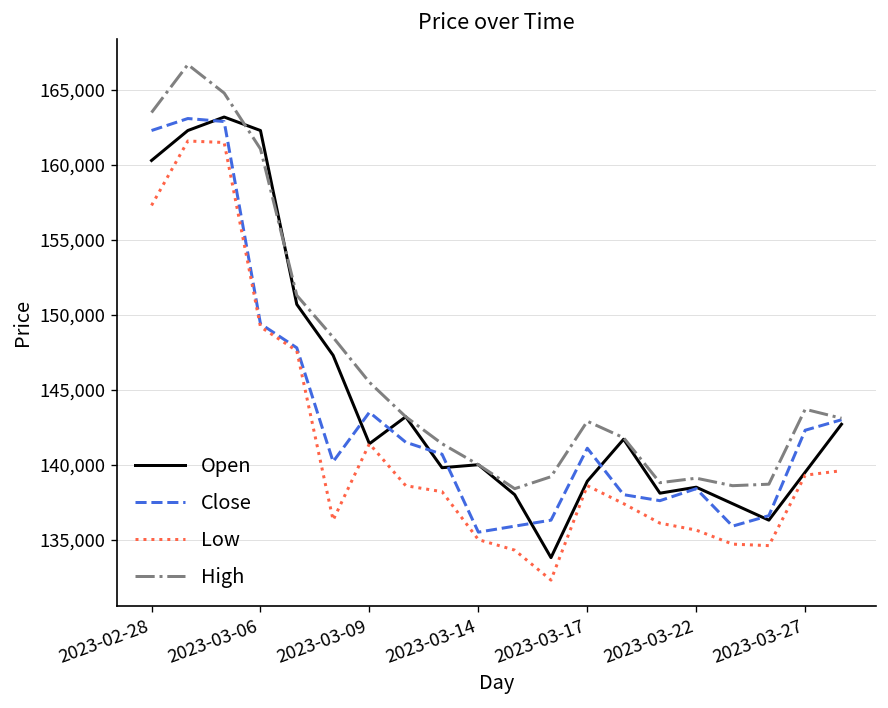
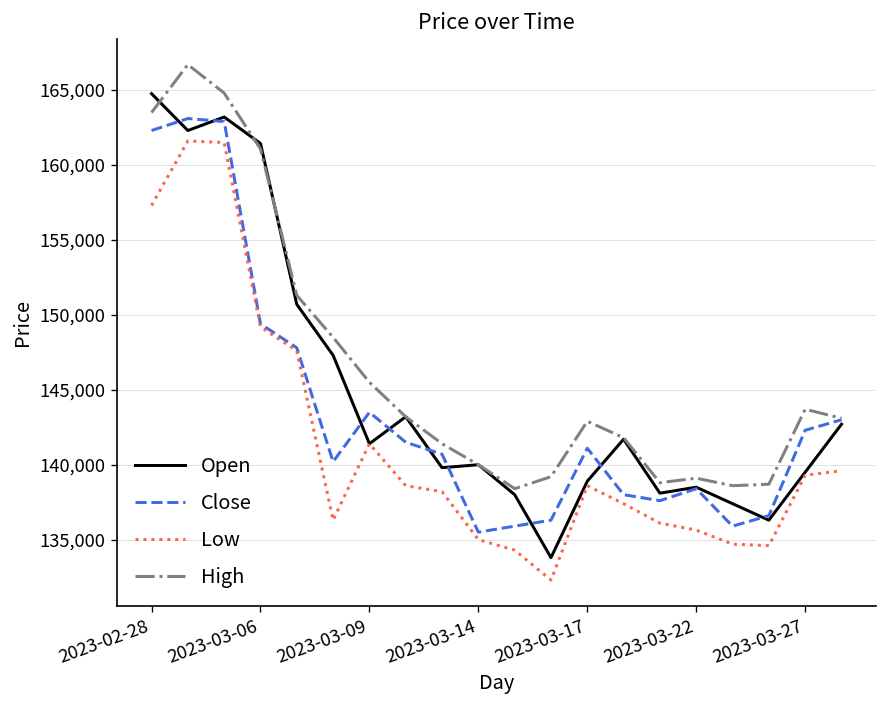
Open, 2023-02-28: 160,300 -> 164,800
Open, 2023-03-06: 162,300 -> 161,400
